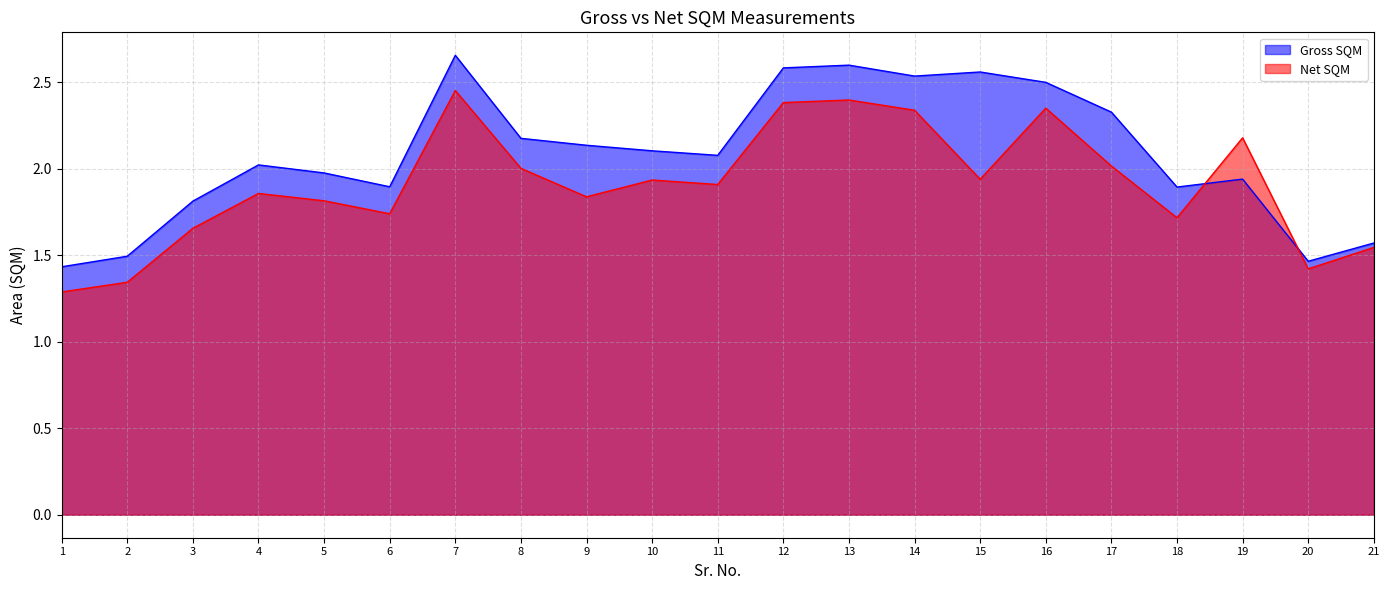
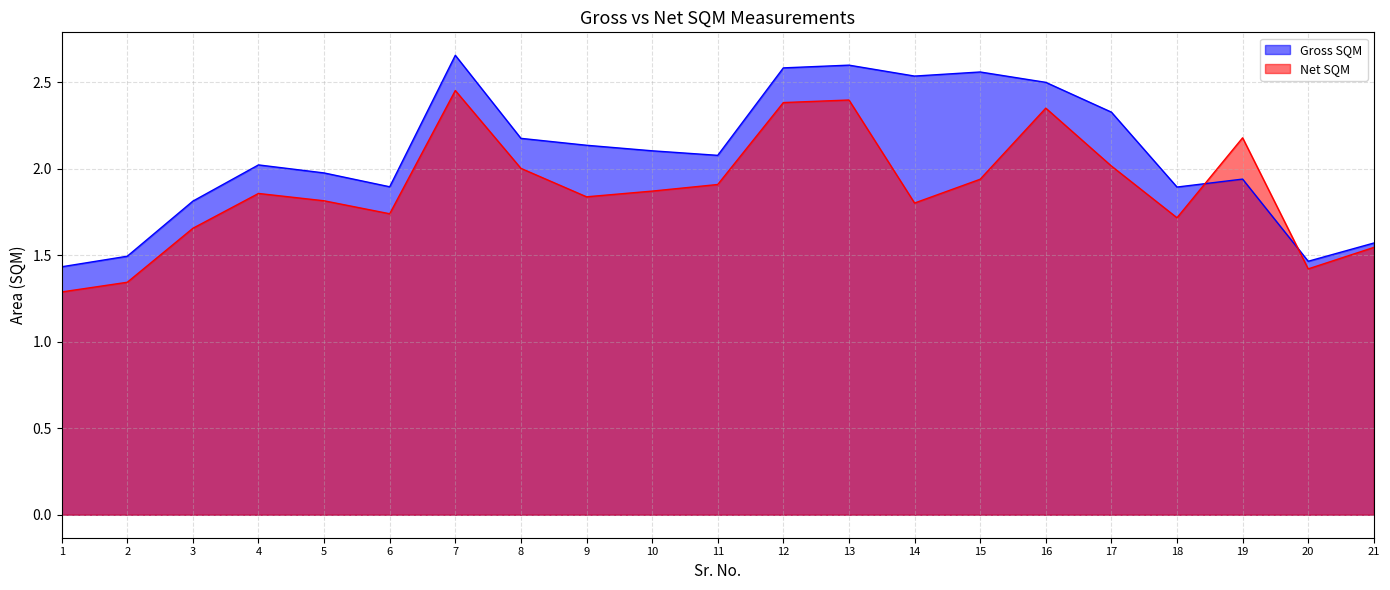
Net SQM, 10: 1.94 -> 1.87
Net SQM, 14: 2.34 -> 1.80
